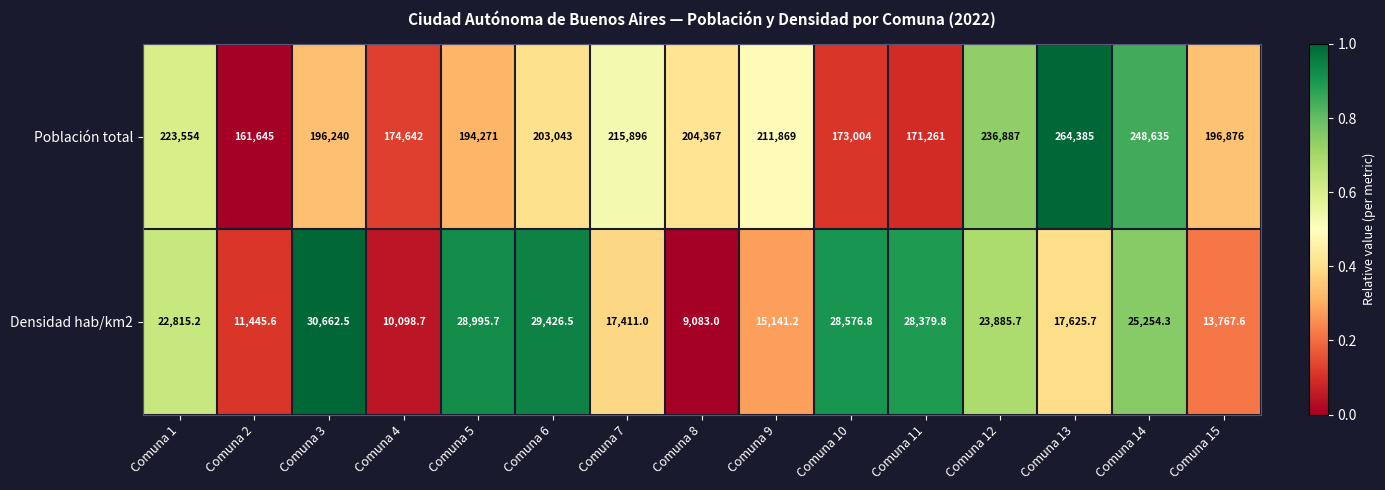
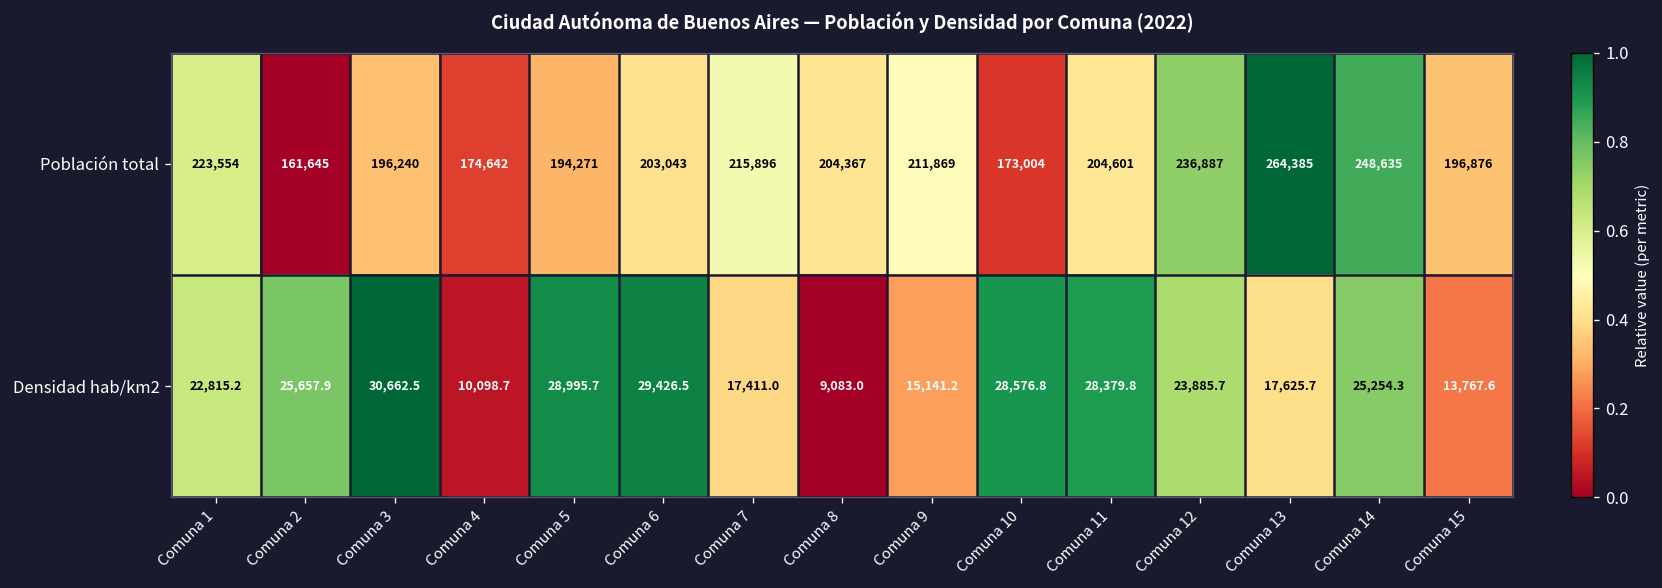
Población total, Comuna 11: 171,261 -> 204,601
Densidad hab/km2, Comuna 2: 11,445.6 -> 25,657.9
